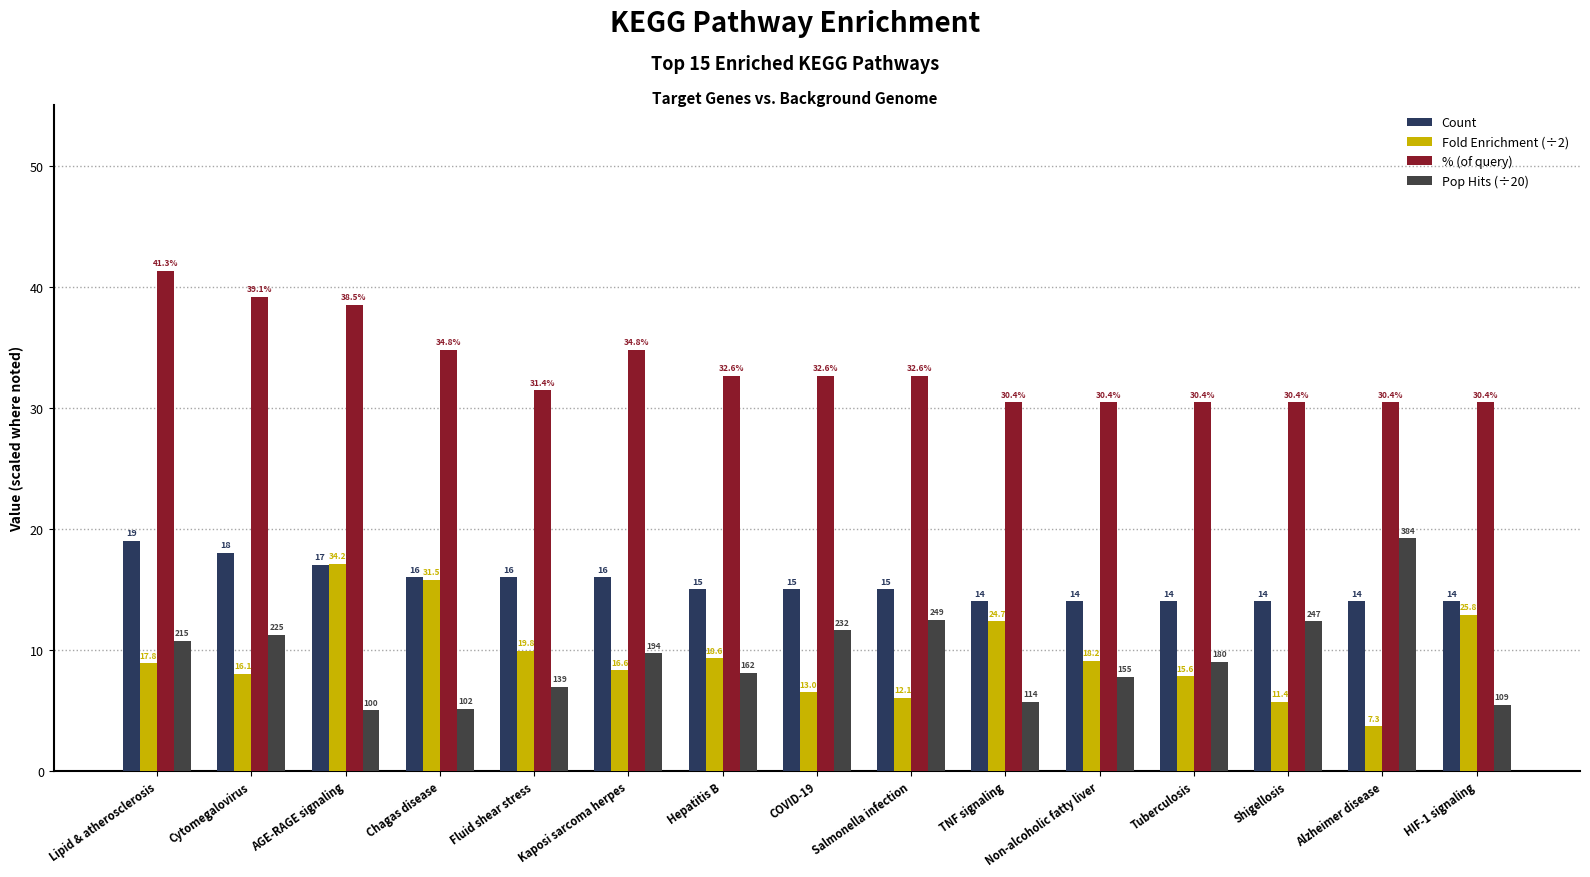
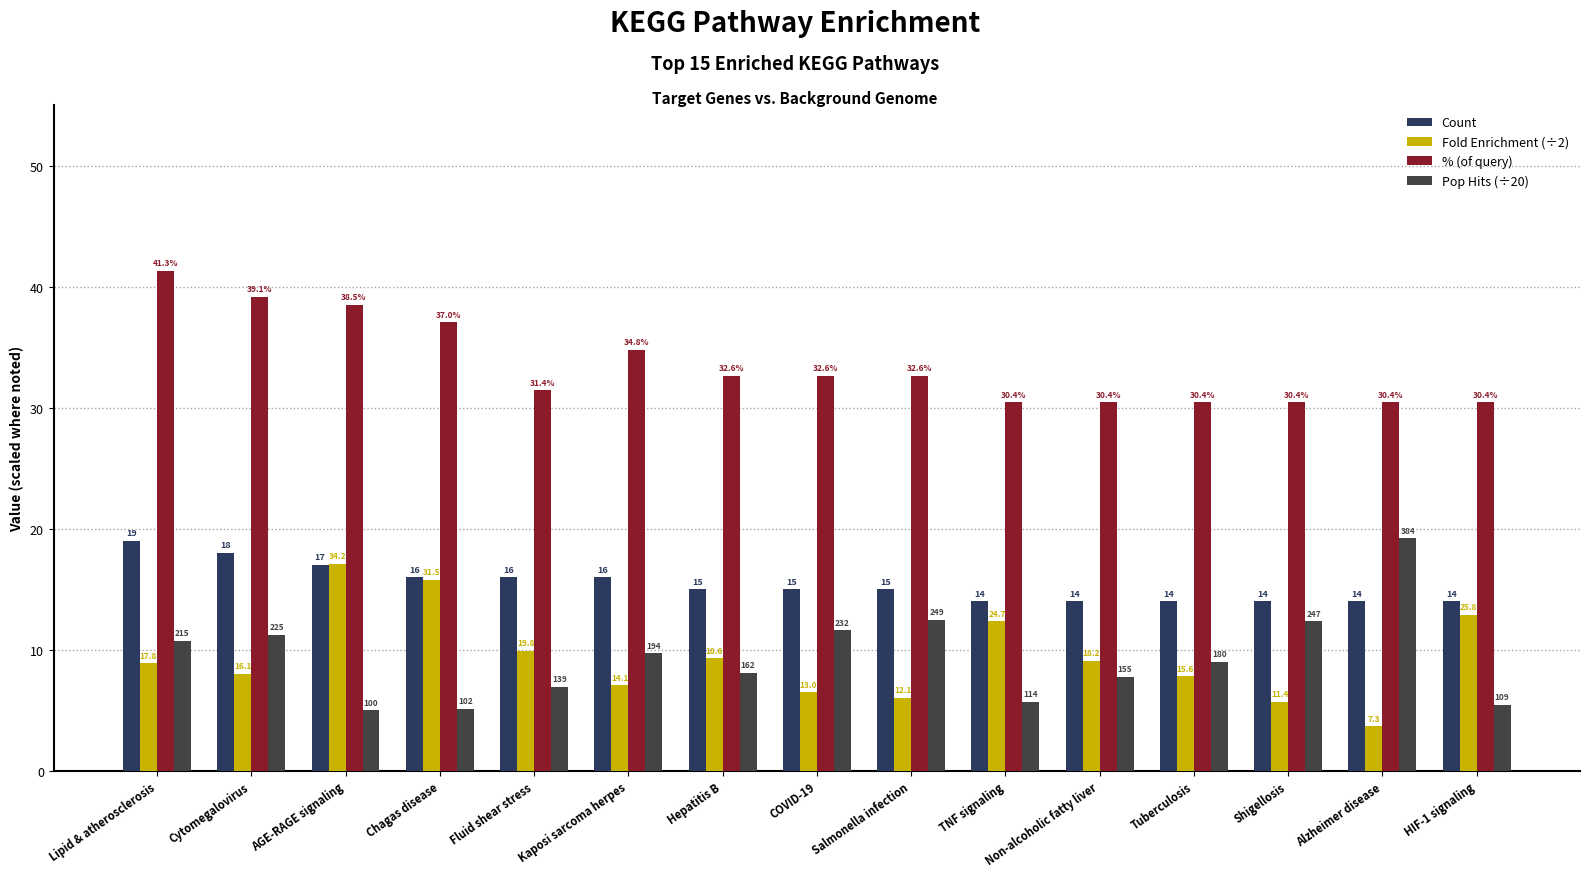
% (of query), Chagas disease: 34.8% -> 37.0%
Fold Enrichment (÷2), Kaposi sarcoma herpes: 16.6 -> 14.1
